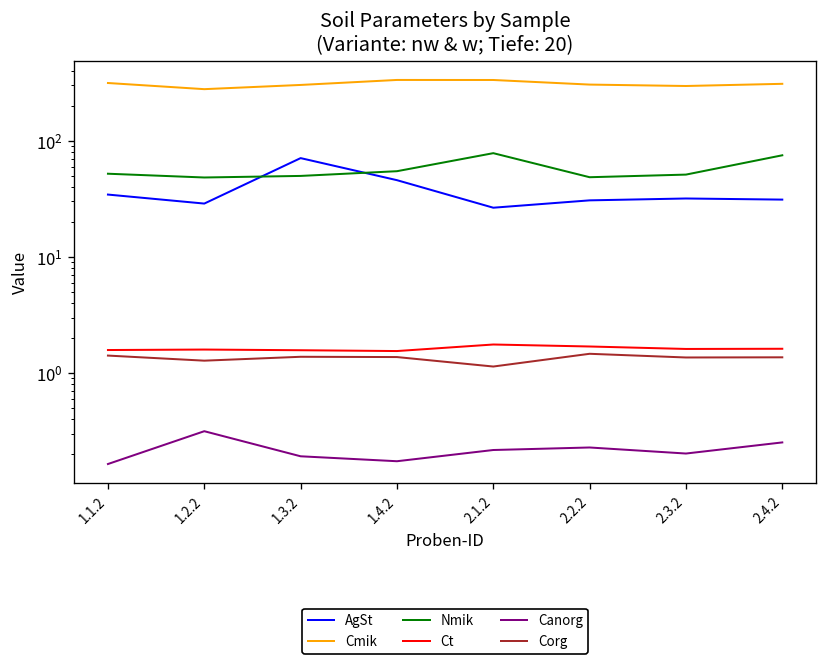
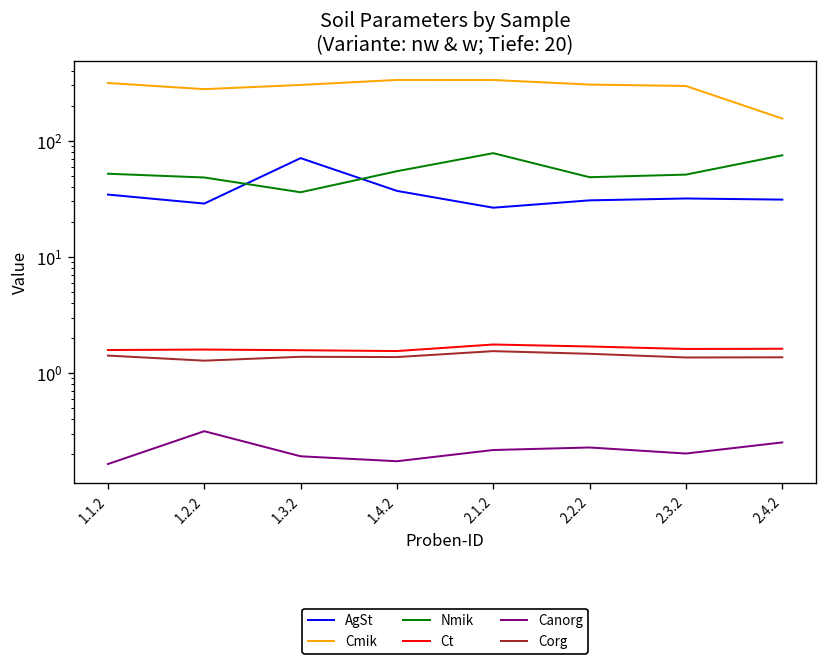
Nmik, 1.3.2: 50 -> 36
AgSt, 1.4.2: 50 -> 37
Corg, 2.1.2: 1.1 -> 1.5
Cmik, 2.4.2: 310 -> 160
